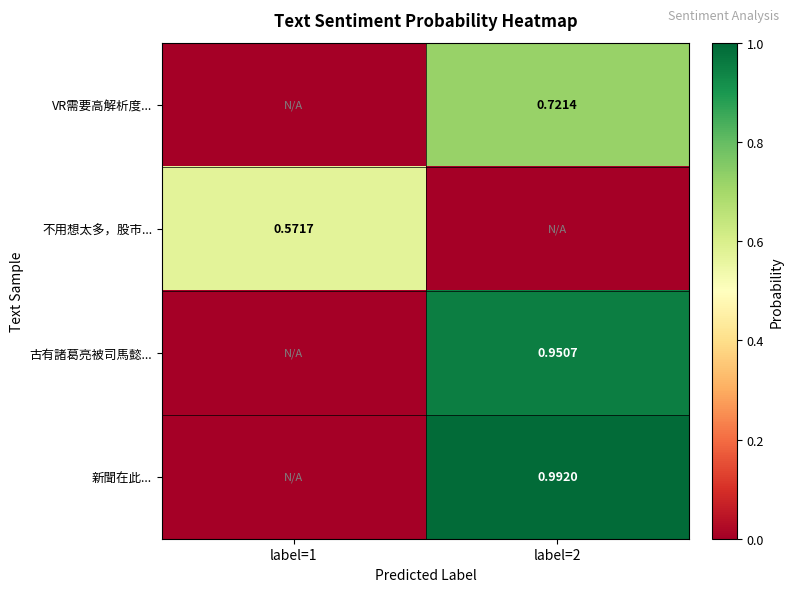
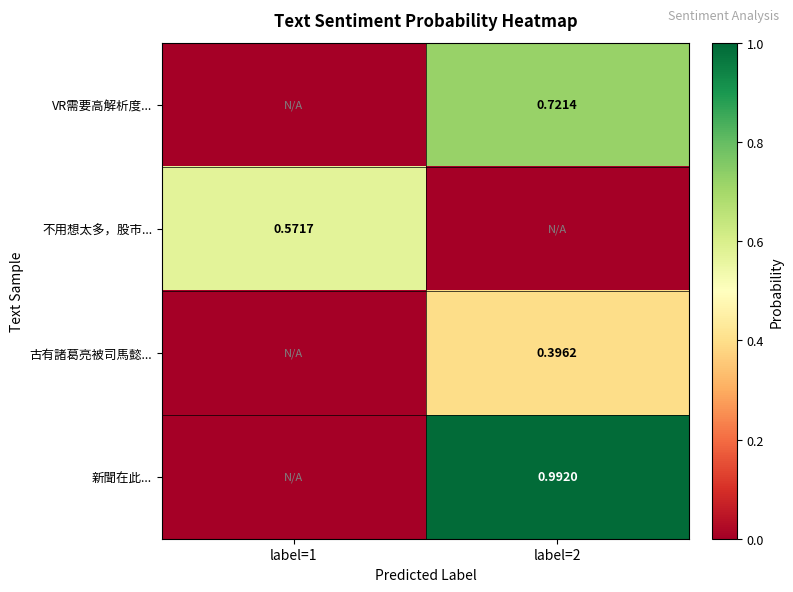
古有諸葛亮被司馬懿..., label=2: 0.9507 -> 0.3962
